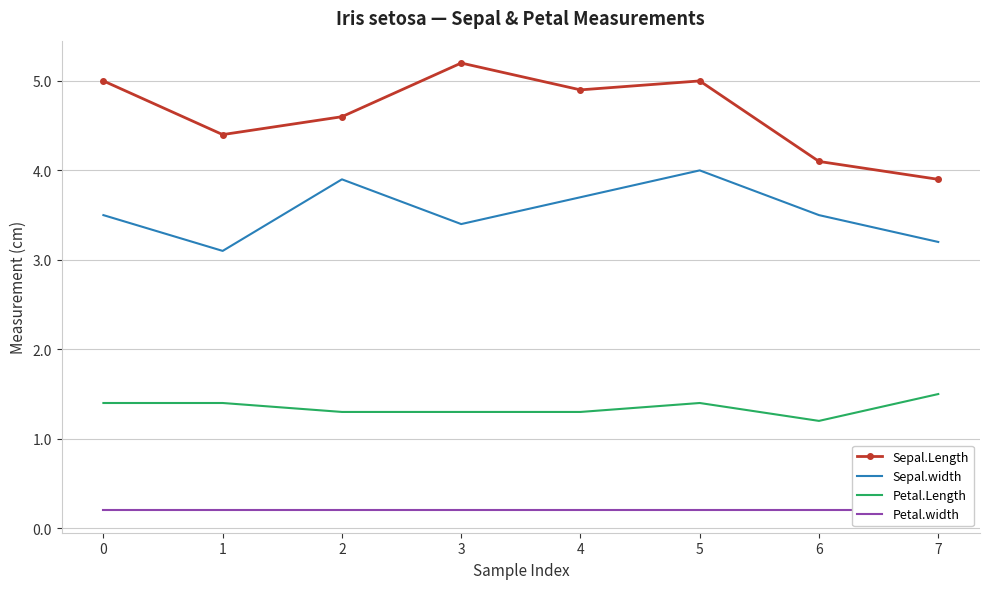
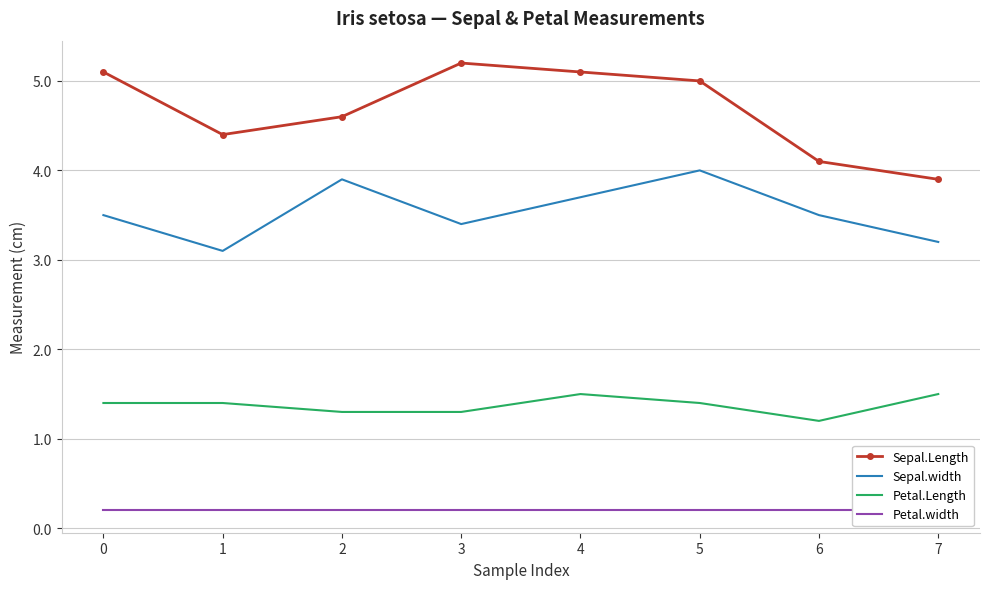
Sepal.Length, 0: 5.0 -> 5.1
Sepal.Length, 4: 4.9 -> 5.1
Petal.Length, 4: 1.3 -> 1.5
